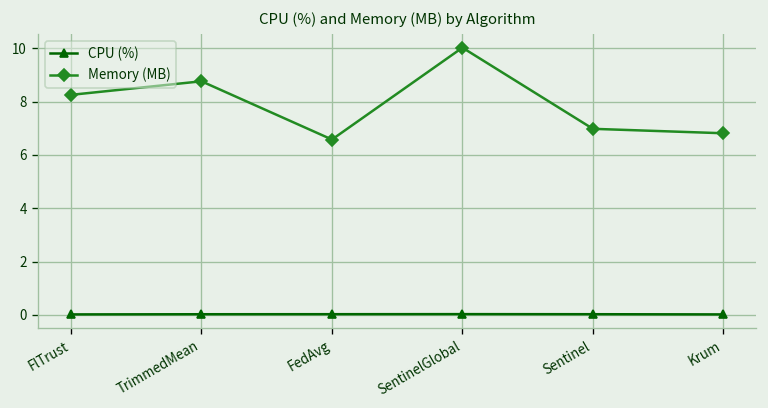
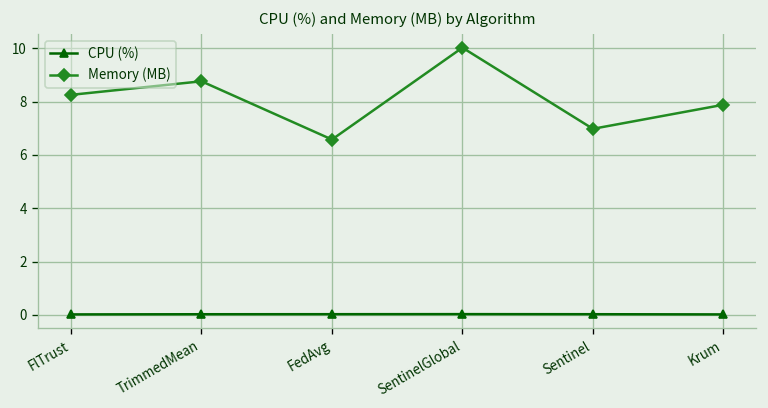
Memory (MB), Krum: 6.8 -> 7.9
